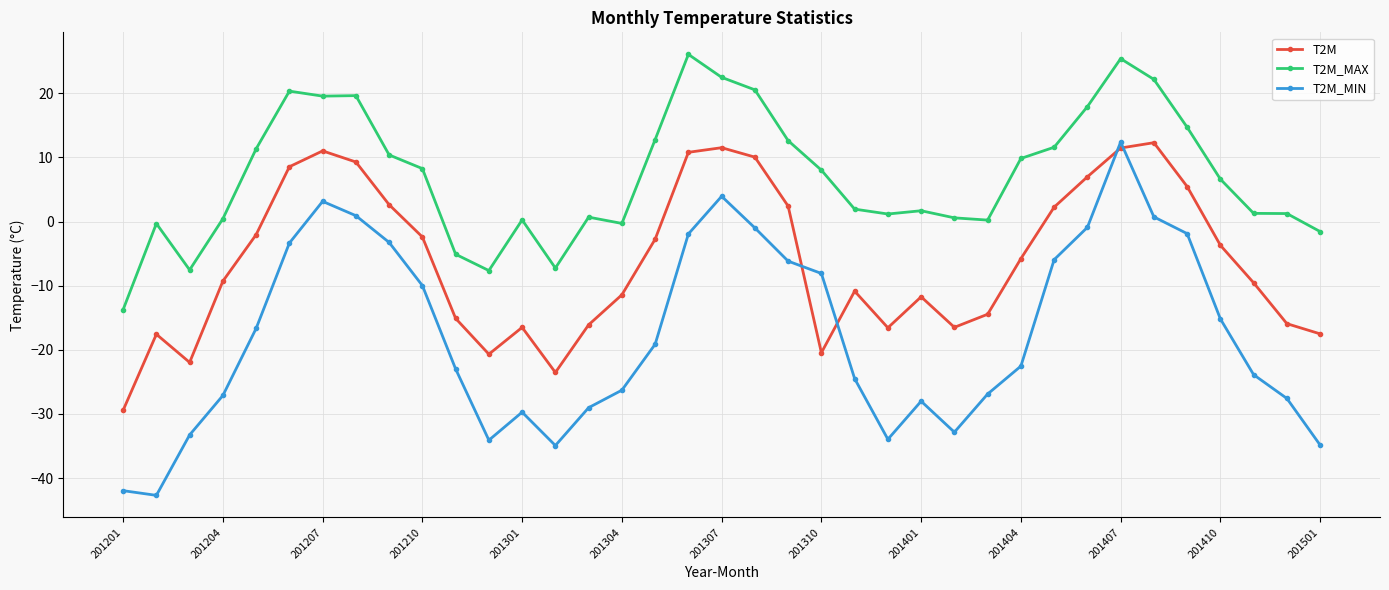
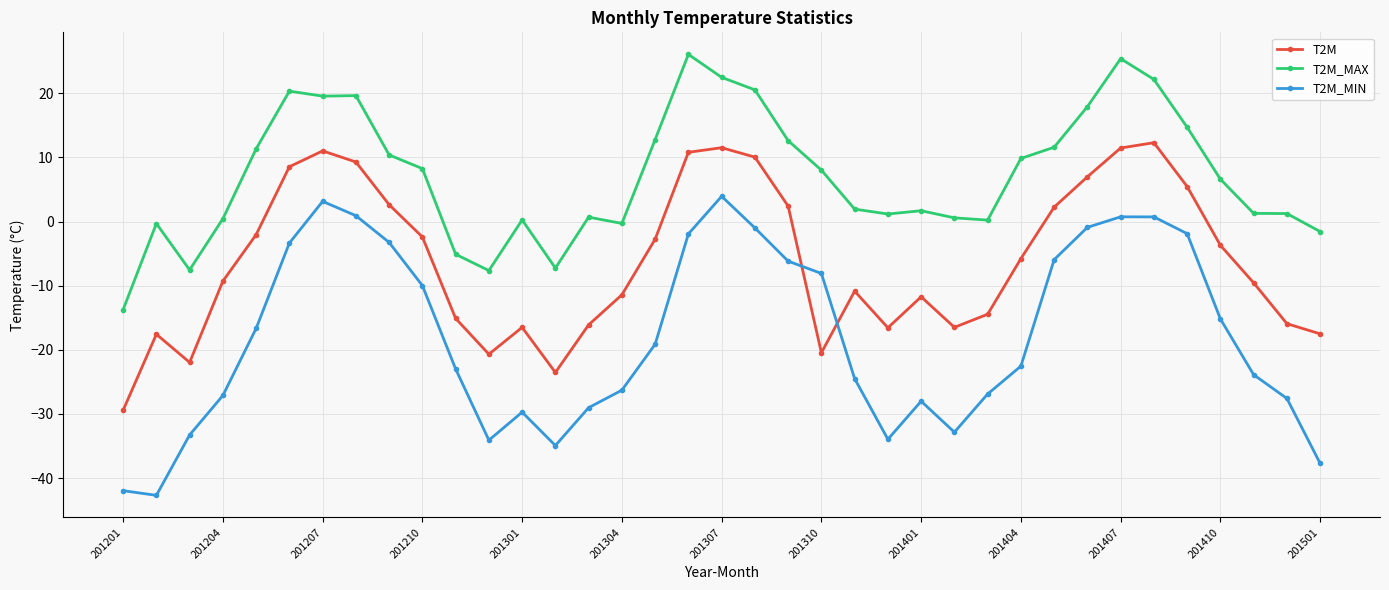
T2M_MIN, 201407: 12 -> 1
T2M_MIN, 201501: -35 -> -38
